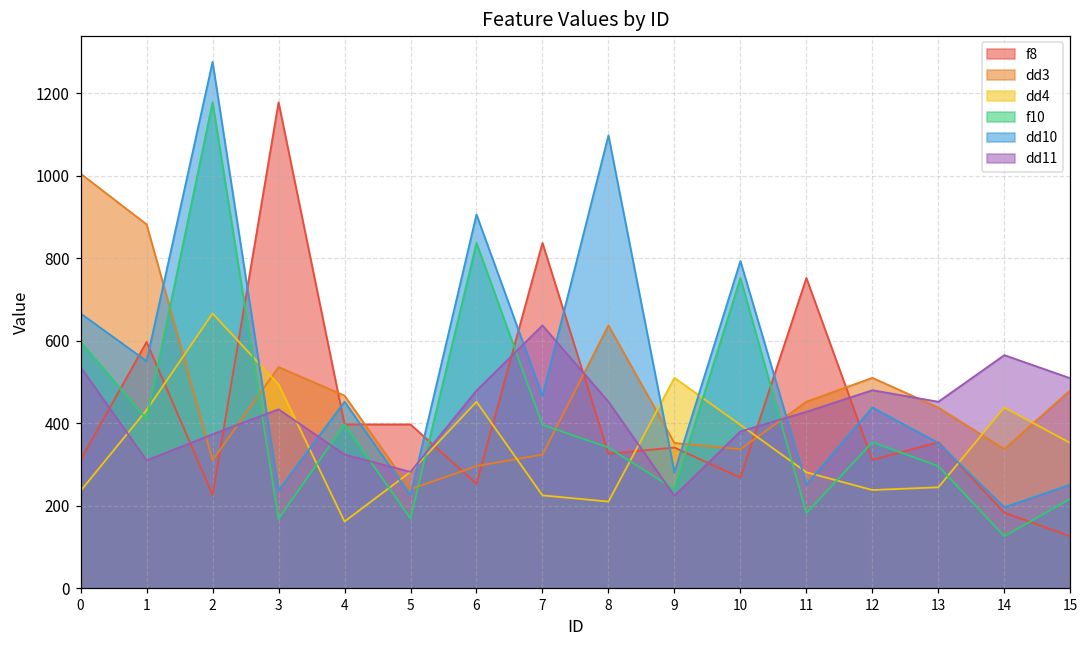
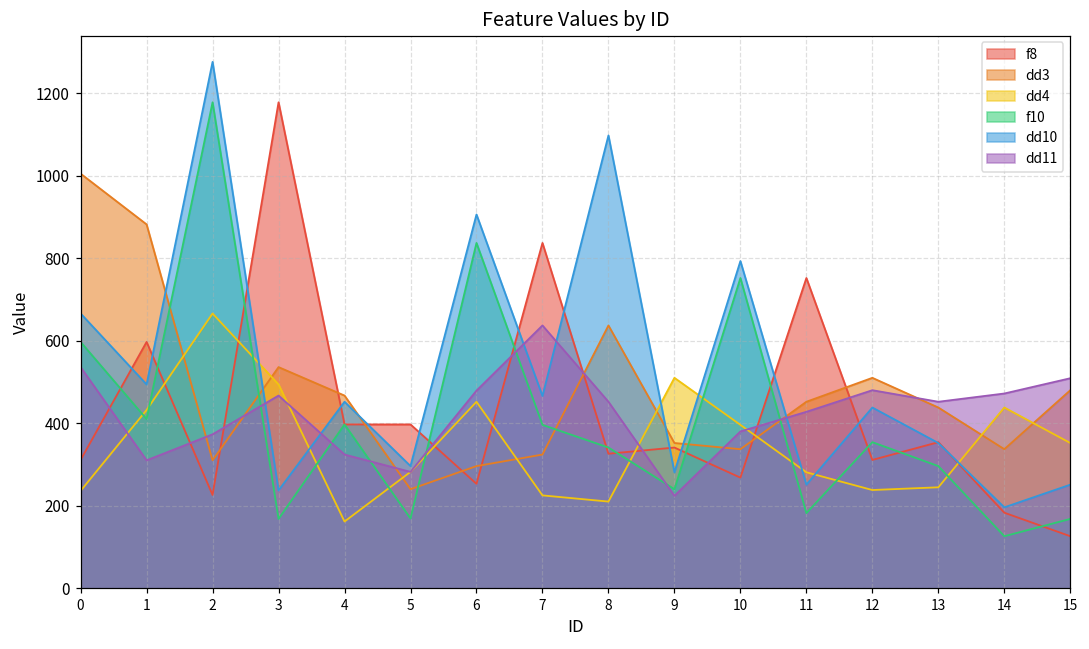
dd10, 1: 550 -> 490
dd11, 3: 430 -> 470
dd10, 5: 230 -> 300
dd11, 14: 570 -> 470
f10, 15: 220 -> 170
